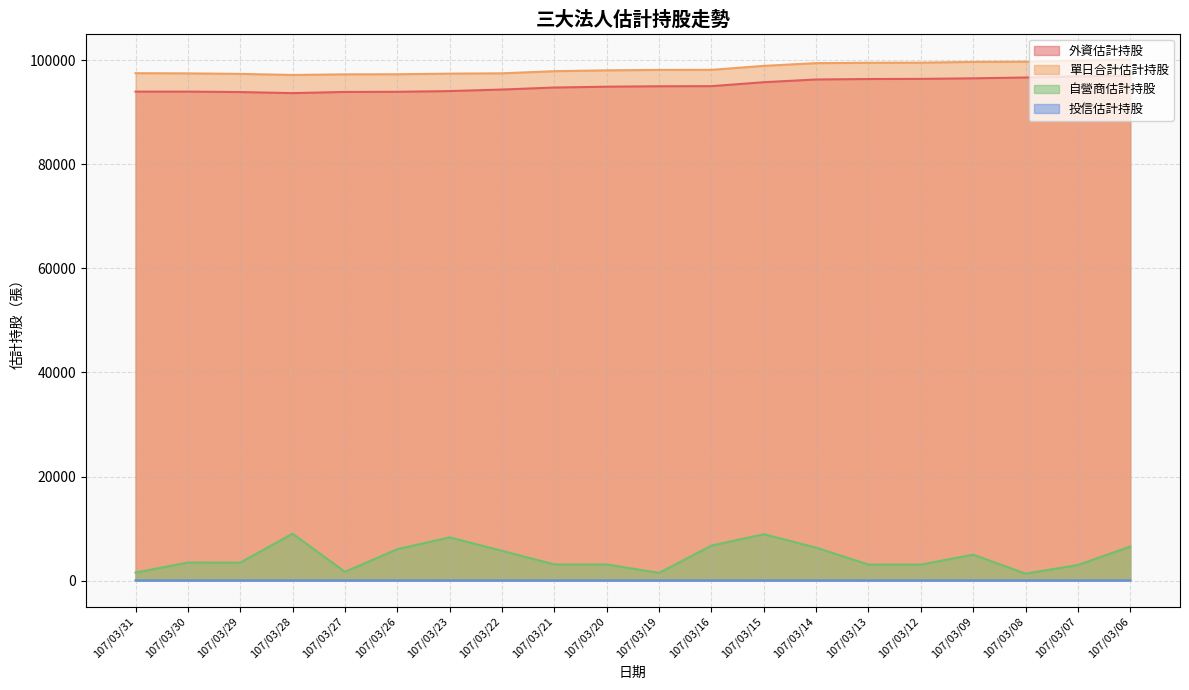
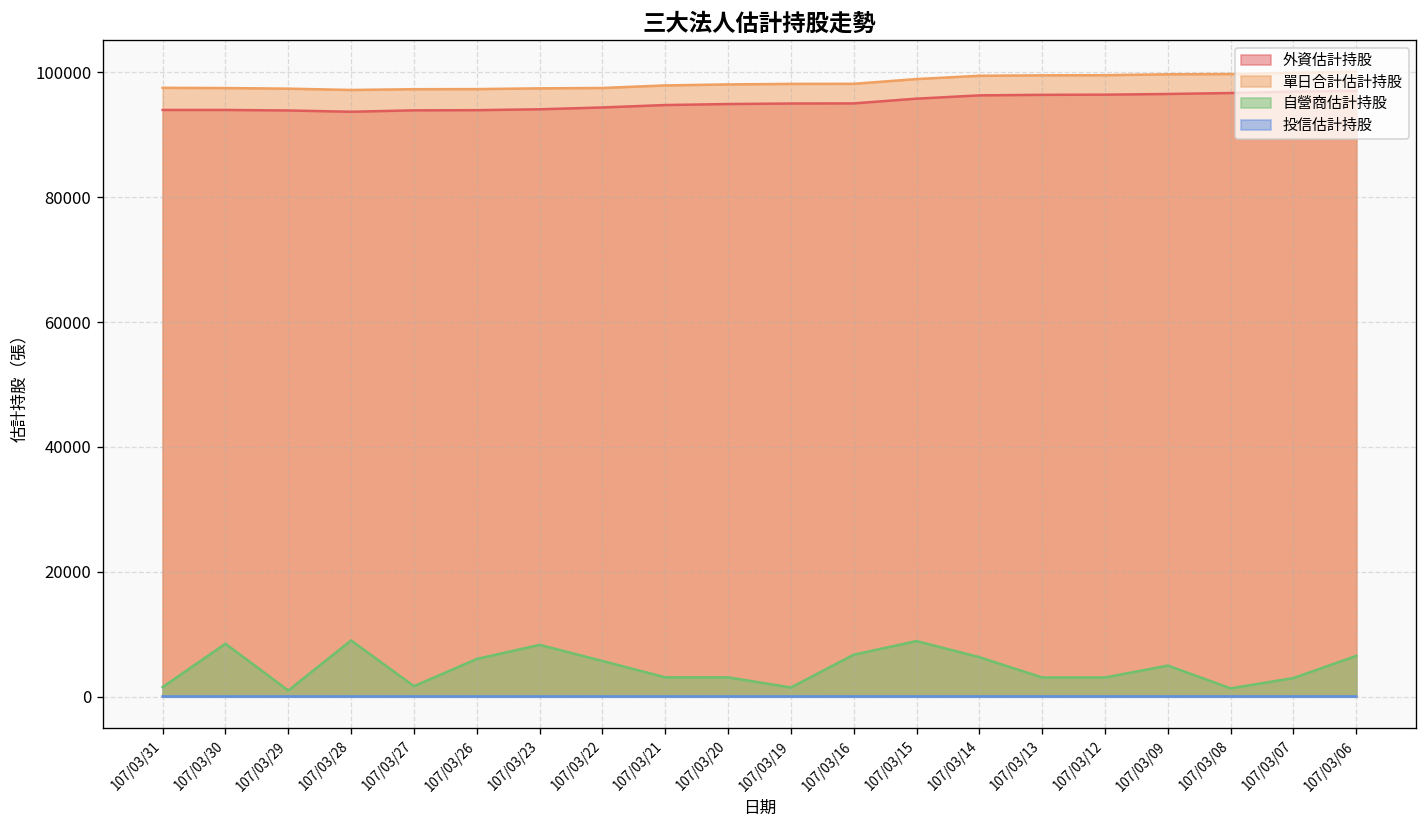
自營商估計持股, 107/03/30: 3000 -> 8000
自營商估計持股, 107/03/29: 3000 -> 1000
